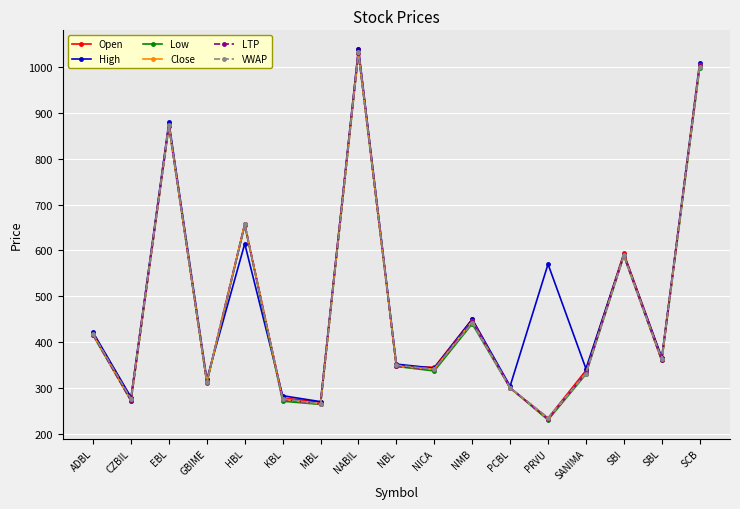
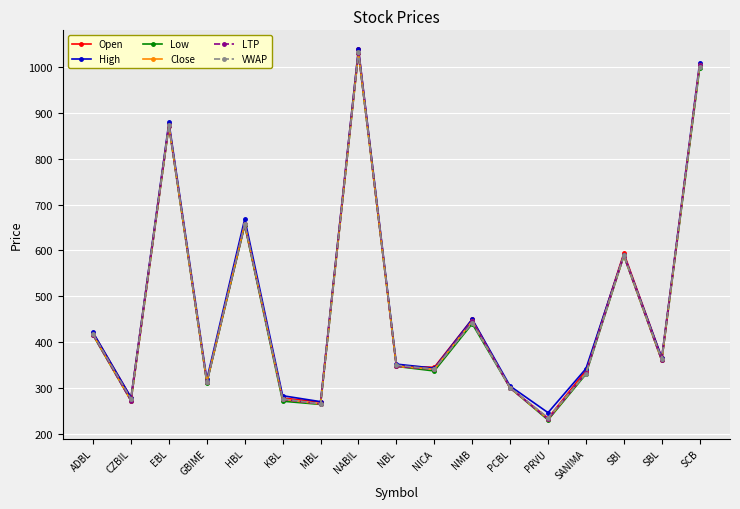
High, HBL: 610 -> 670
High, PRVU: 570 -> 250
